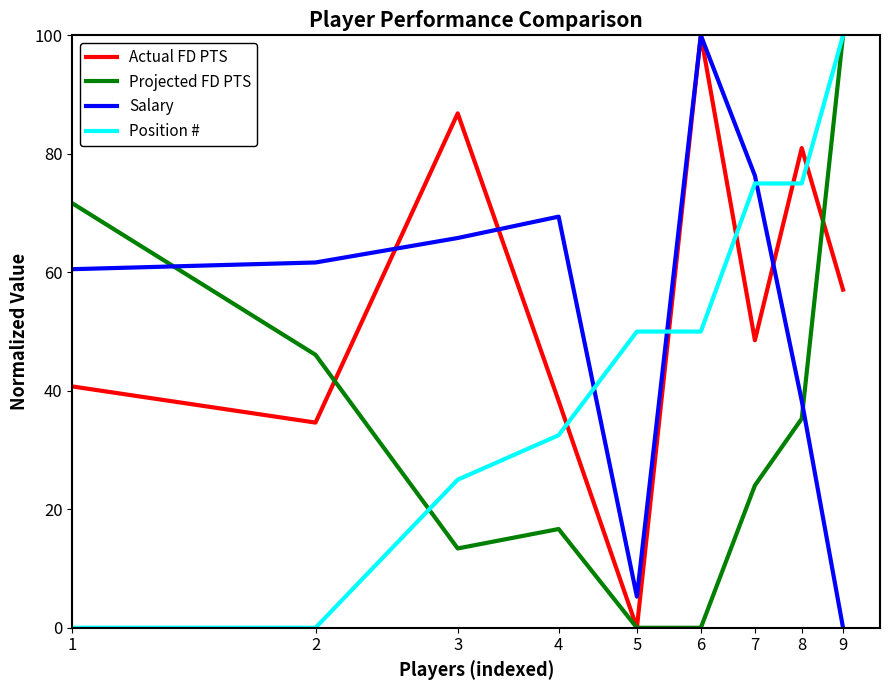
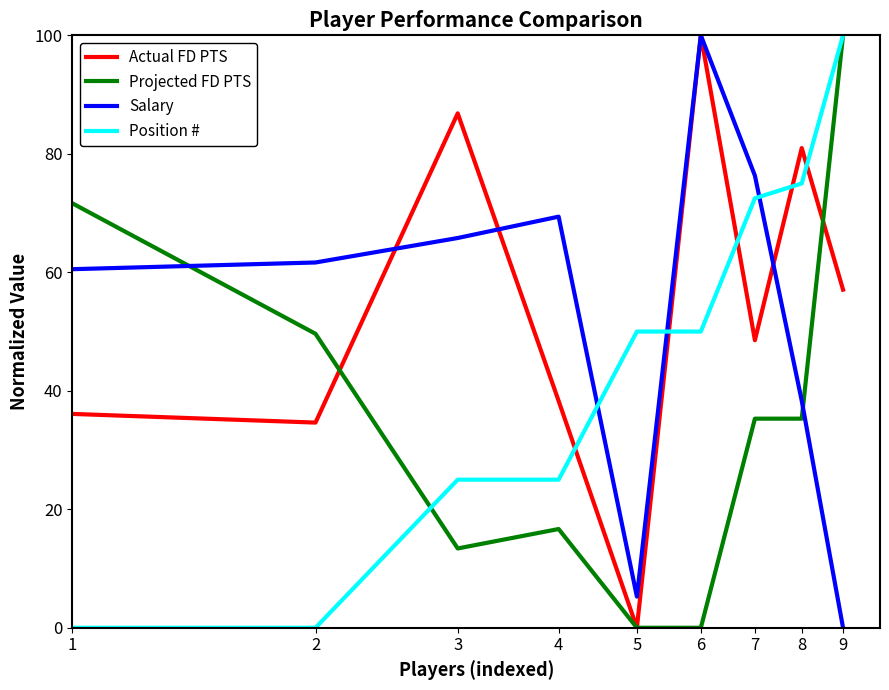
Actual FD PTS, 1: 41 -> 36
Projected FD PTS, 2: 46 -> 50
Position #, 4: 32 -> 25
Projected FD PTS, 7: 24 -> 35
Position #, 7: 75 -> 73
